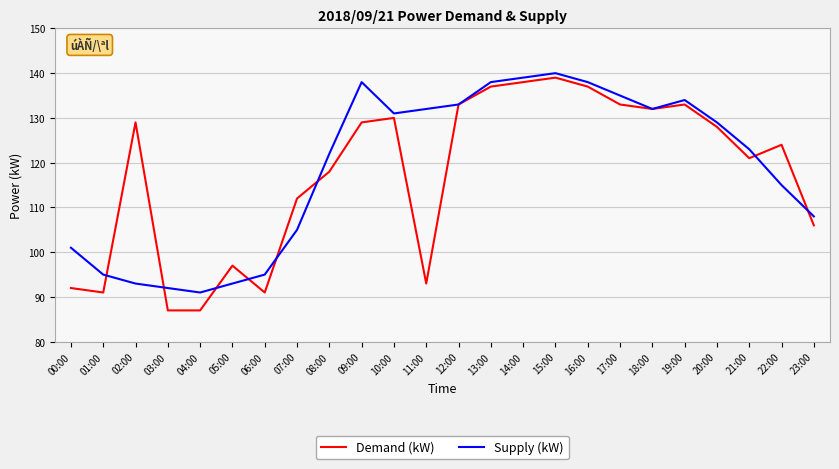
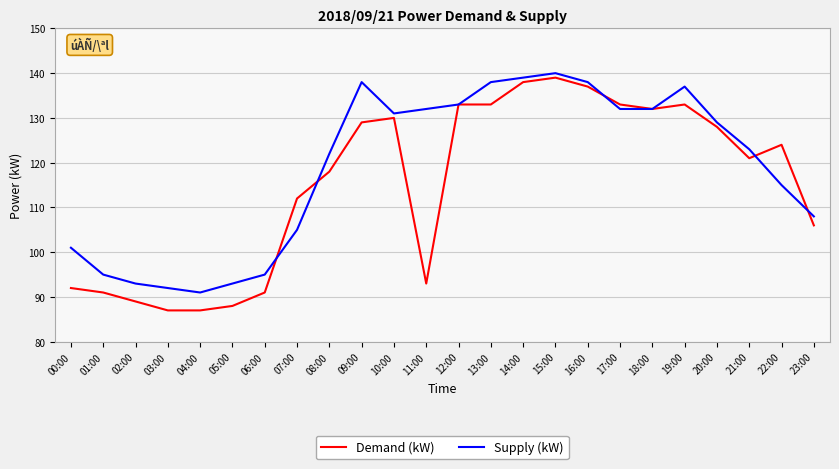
Demand (kW), 02:00: 129 -> 89
Demand (kW), 05:00: 97 -> 88
Demand (kW), 13:00: 137 -> 133
Supply (kW), 17:00: 135 -> 132
Supply (kW), 19:00: 134 -> 137
